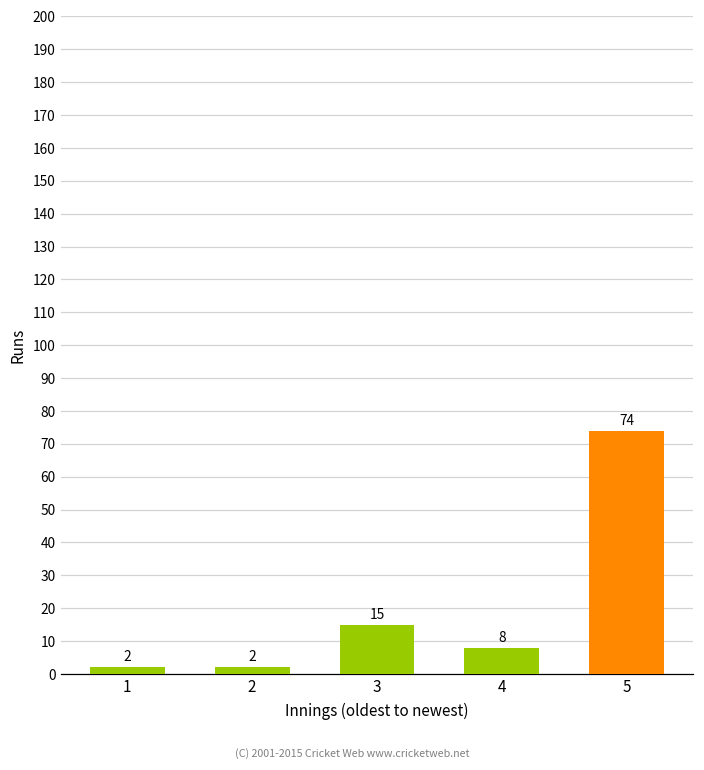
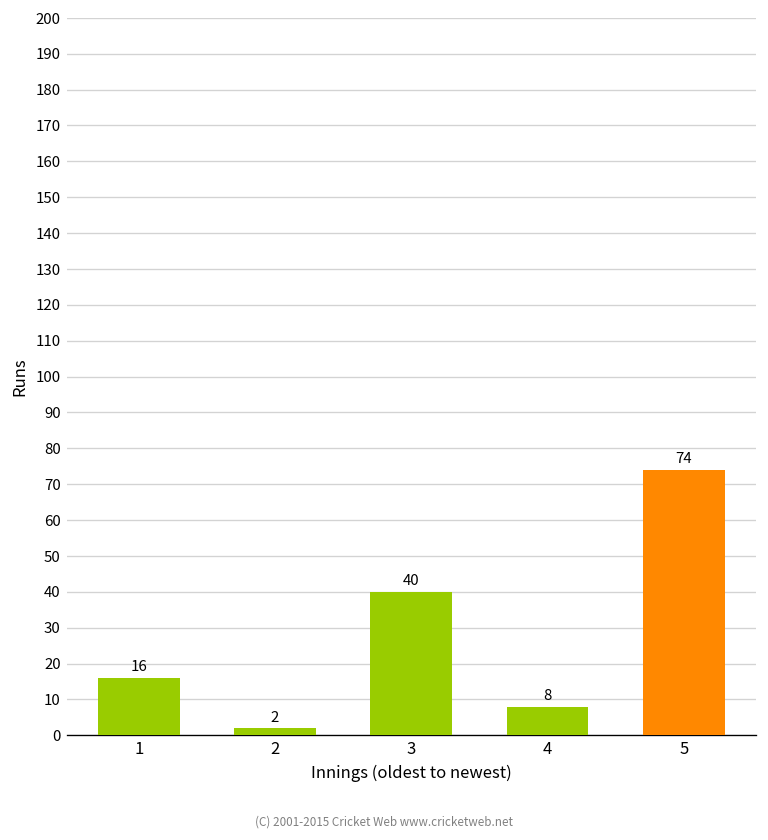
1: 2 -> 16
3: 15 -> 40
